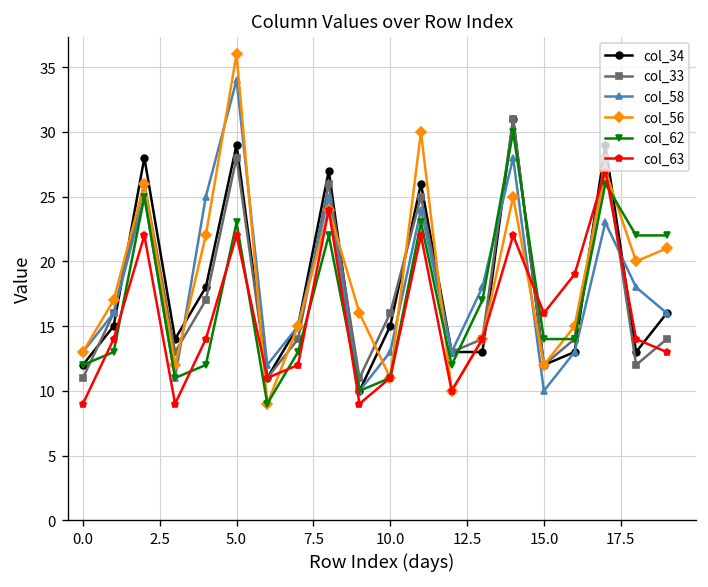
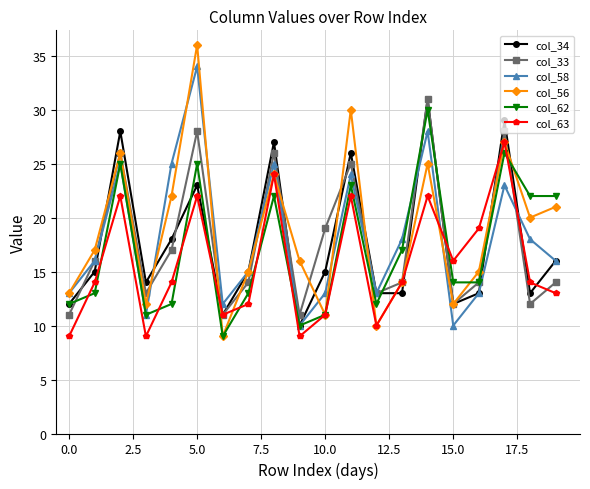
col_34, 5.0: 29 -> 23
col_62, 5.0: 23 -> 25
col_33, 10.0: 16 -> 19
